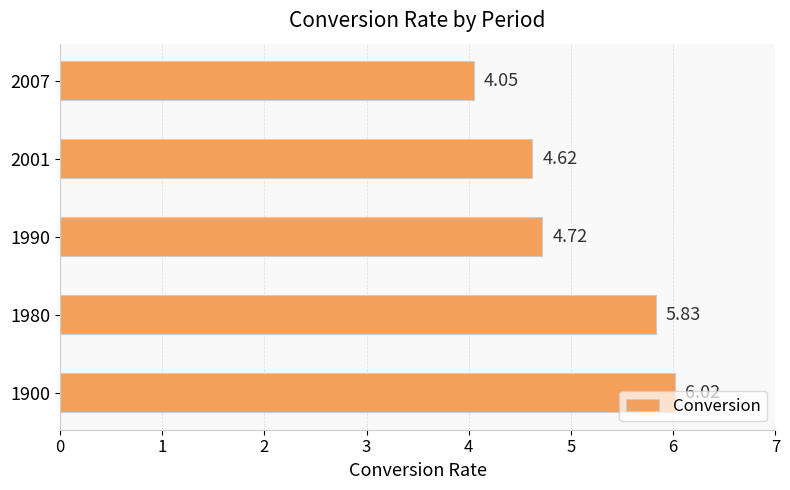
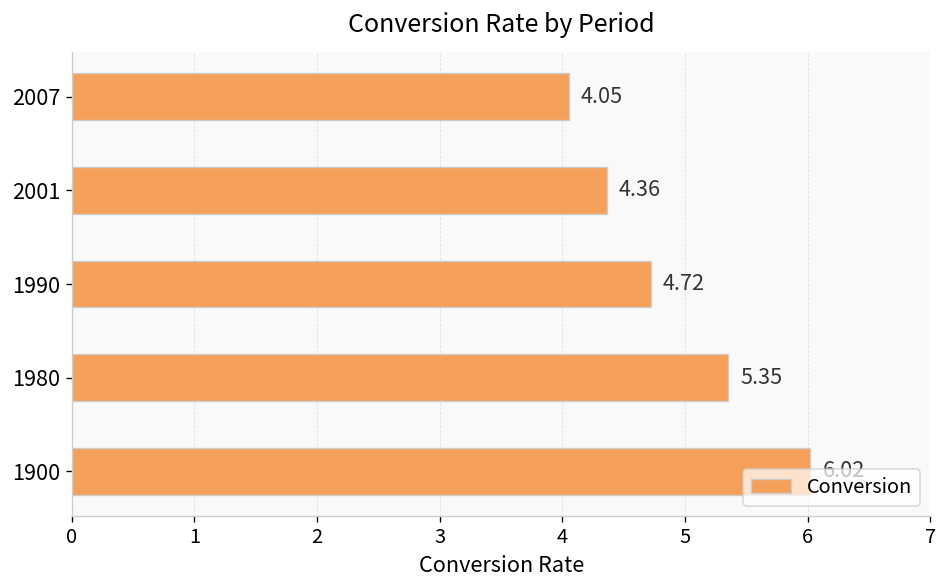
2001: 4.62 -> 4.36
1980: 5.83 -> 5.35
